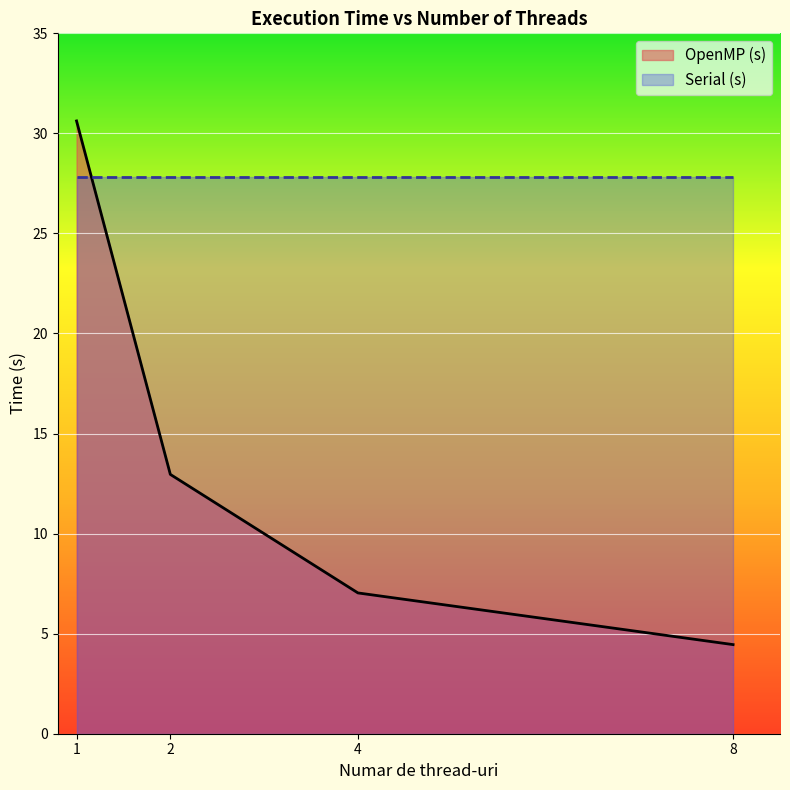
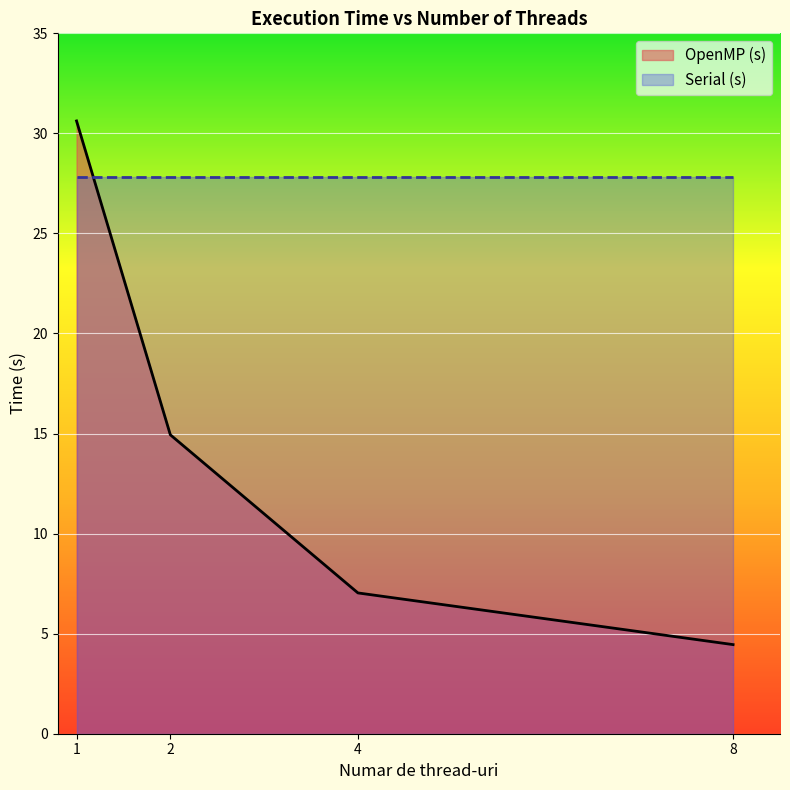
OpenMP (s), 2: 13.0 -> 14.9
